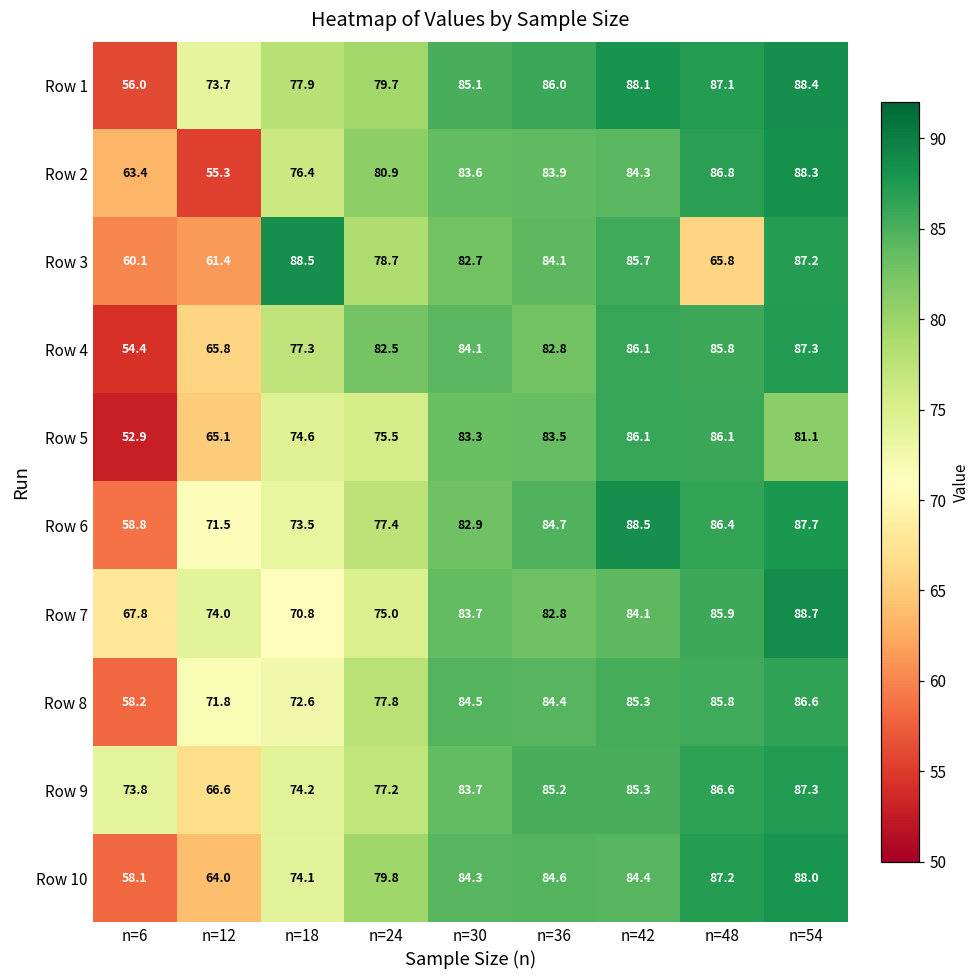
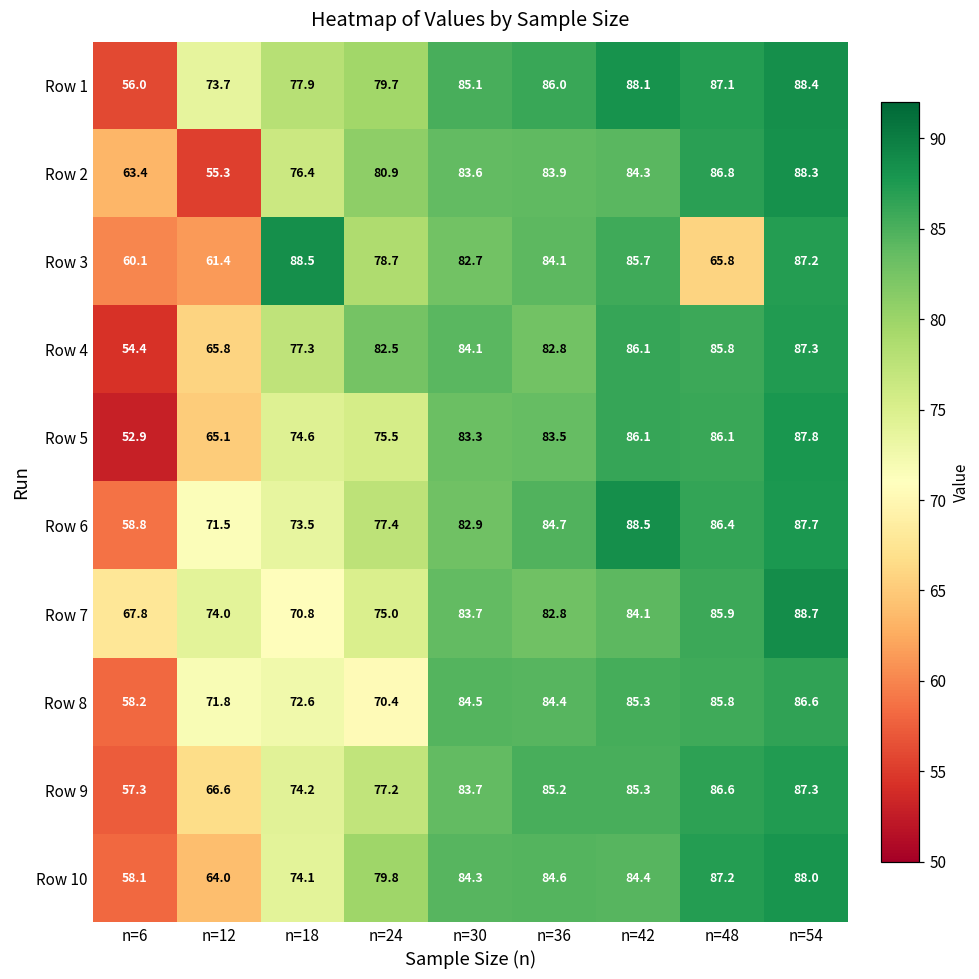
Row 5, n=54: 81.1 -> 87.8
Row 8, n=24: 77.8 -> 70.4
Row 9, n=6: 73.8 -> 57.3
